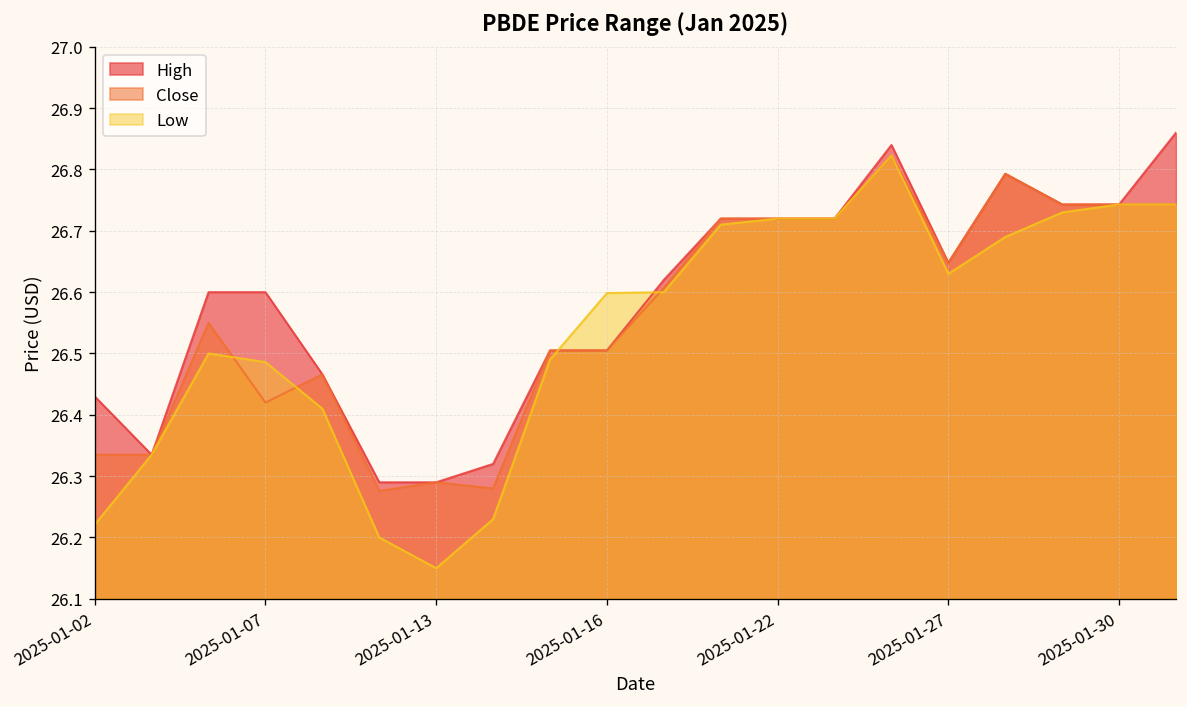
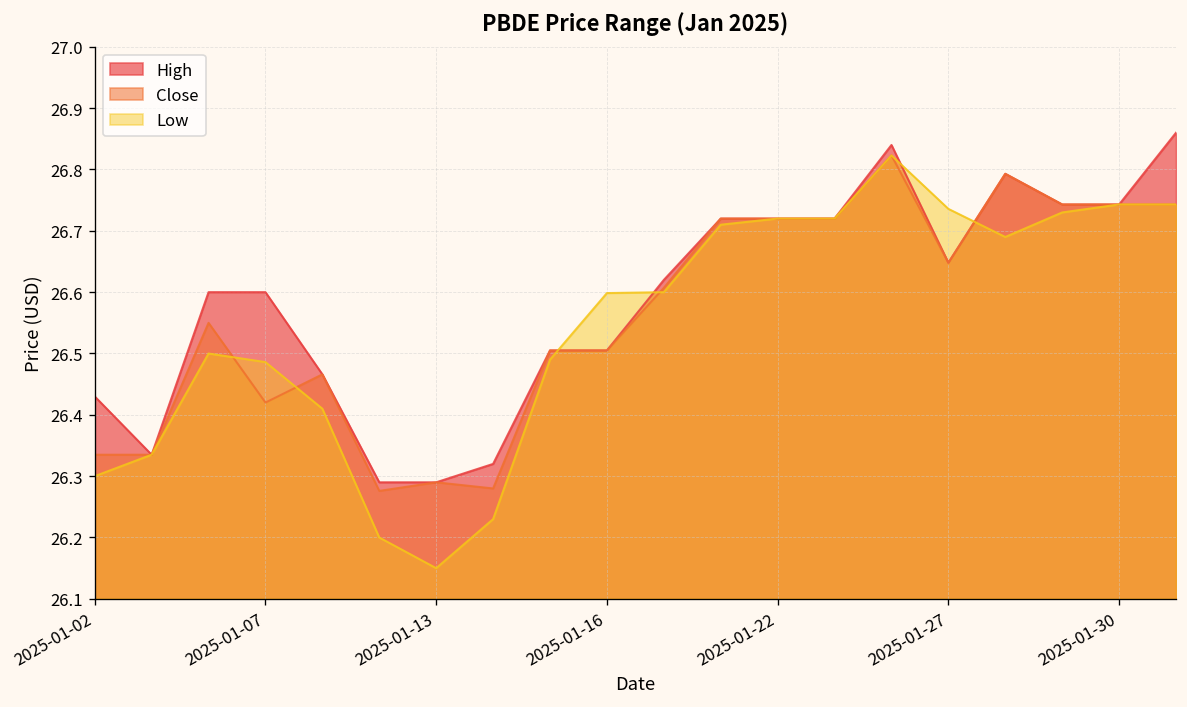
Low, 2025-01-02: 26.22 -> 26.30
Low, 2025-01-27: 26.63 -> 26.74
